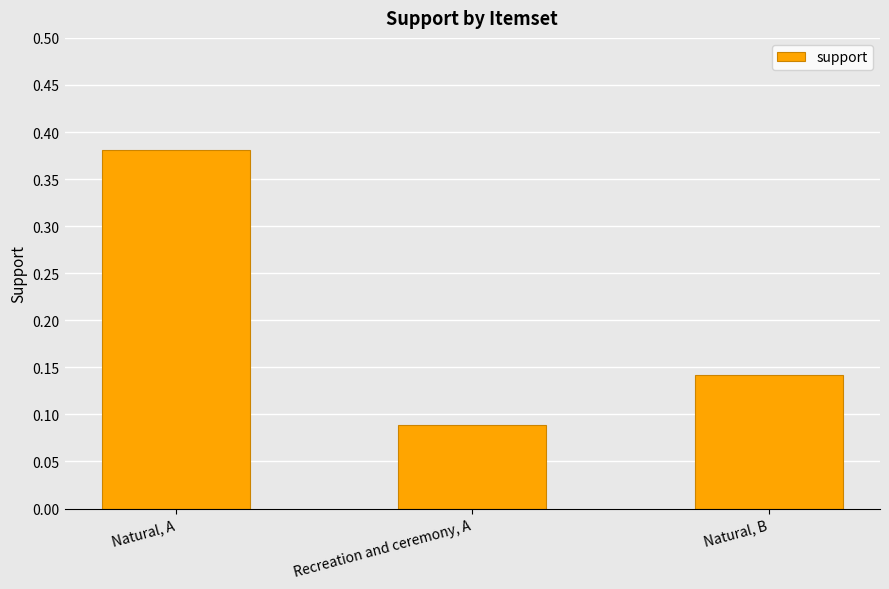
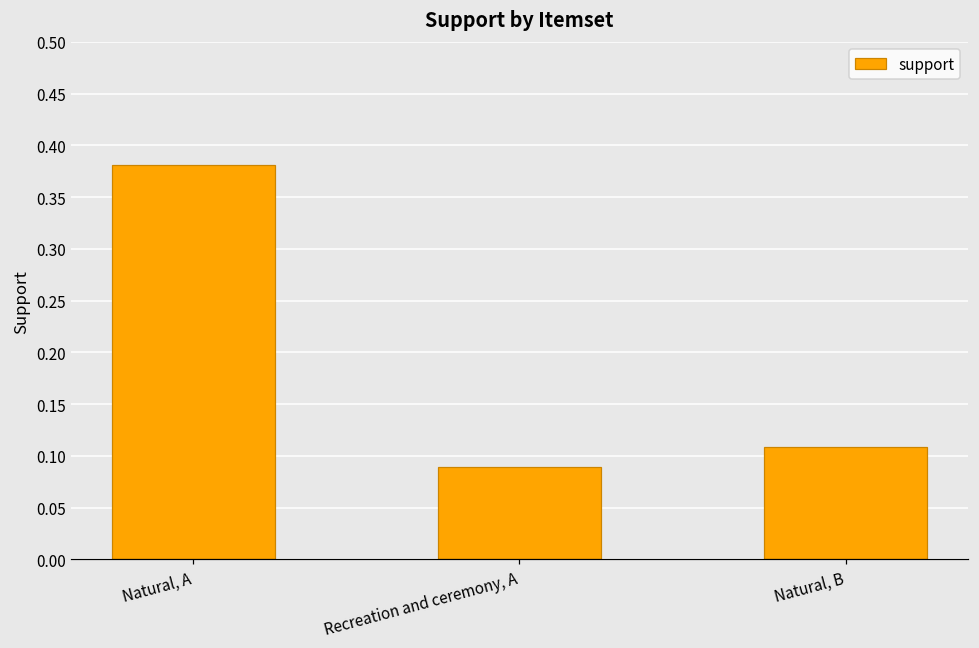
Natural, B: 0.14 -> 0.11
